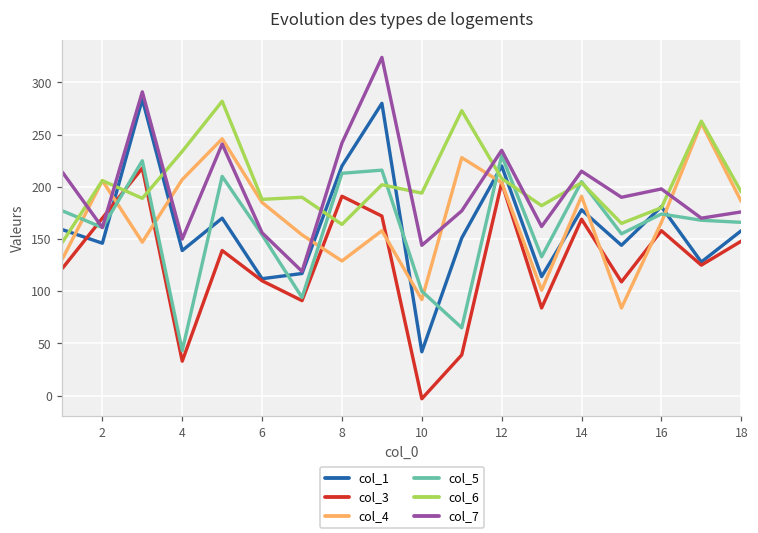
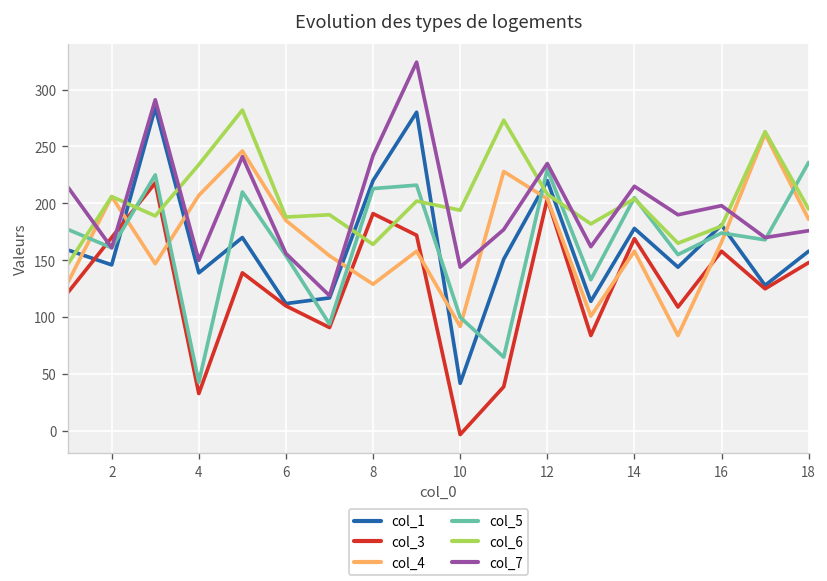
col_4, 14: 190 -> 160
col_5, 18: 170 -> 240
